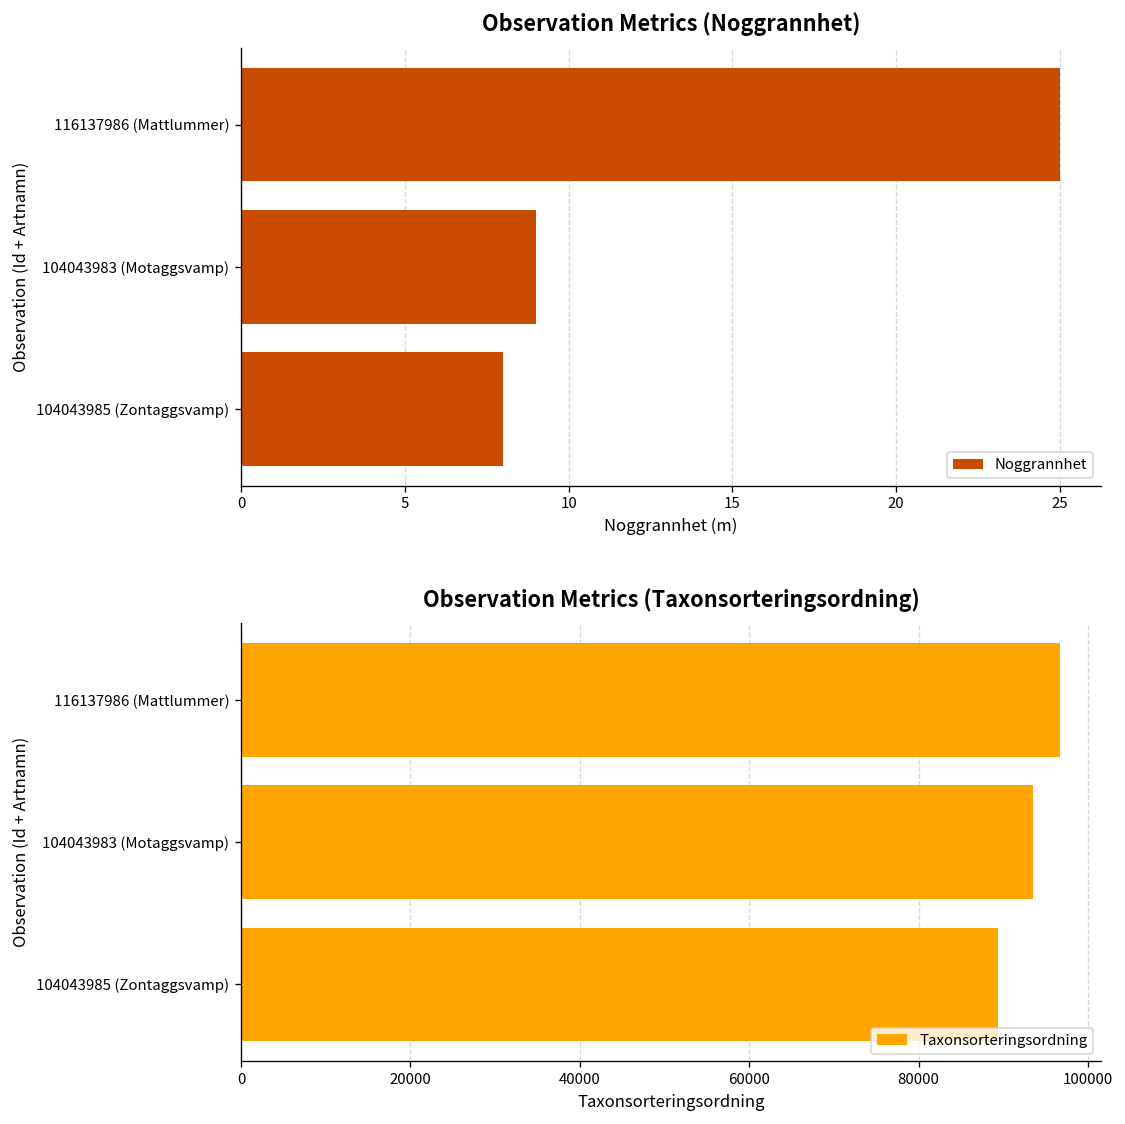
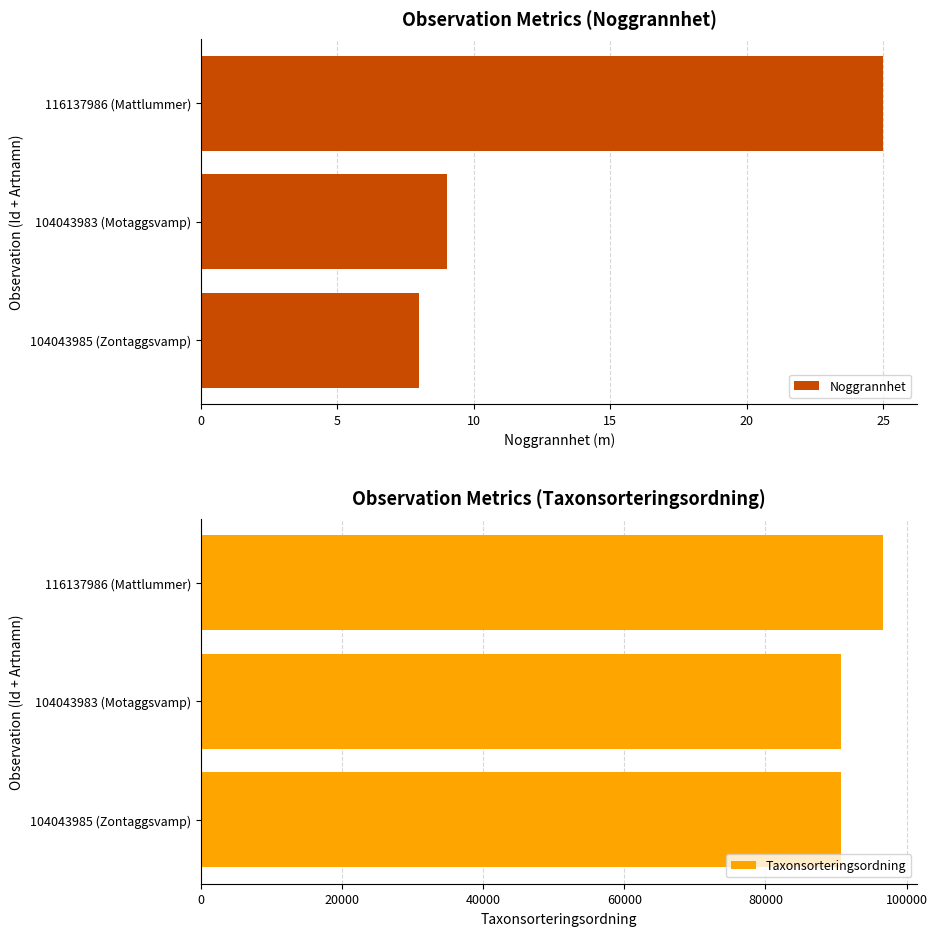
Observation Metrics (Taxonsorteringsordning), 104043983 (Motaggsvamp): 94000 -> 91000
Observation Metrics (Taxonsorteringsordning), 104043985 (Zontaggsvamp): 89000 -> 91000
